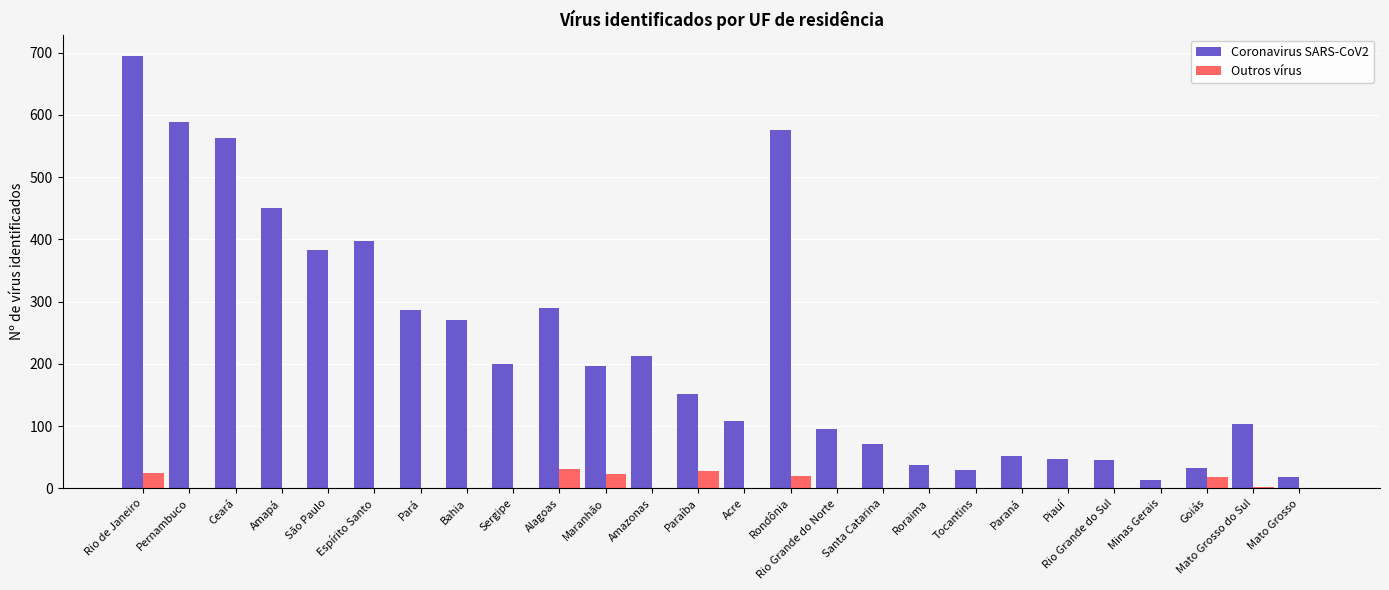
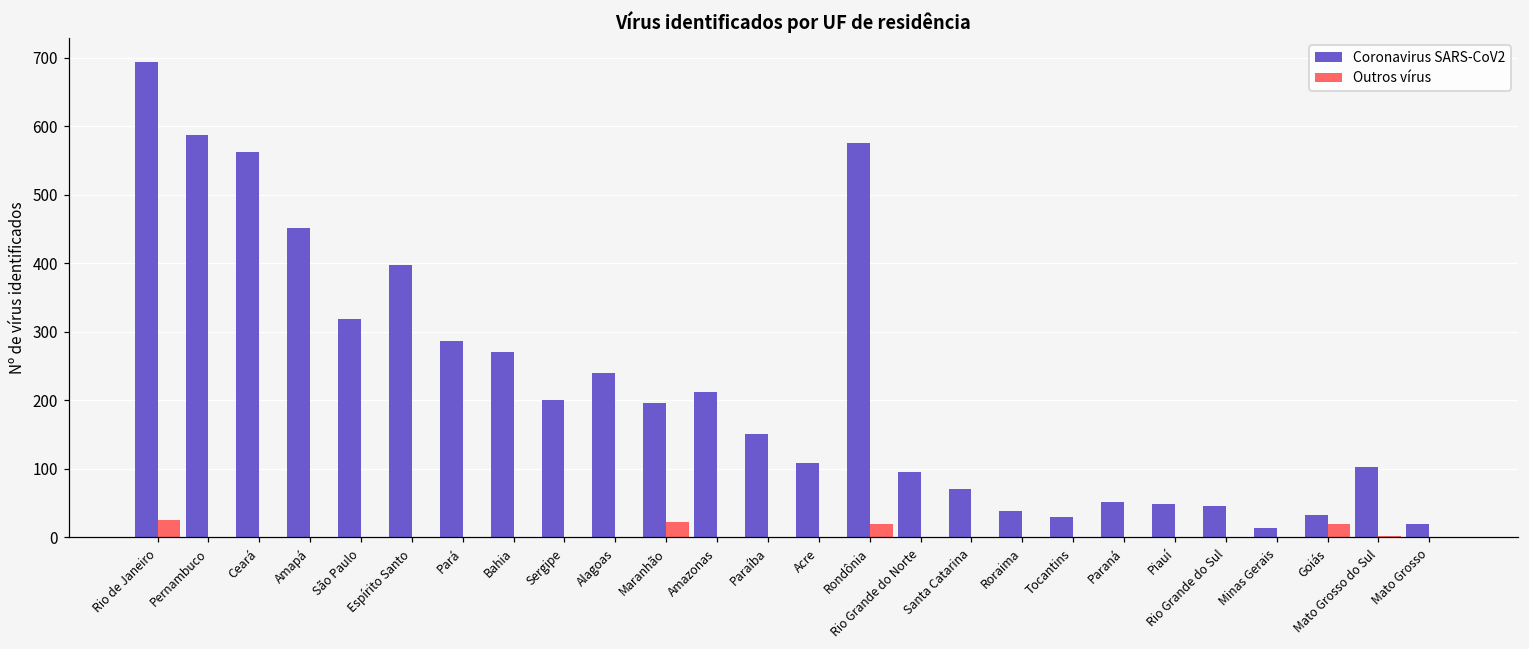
Coronavirus SARS-CoV2, São Paulo: 380 -> 320
Coronavirus SARS-CoV2, Alagoas: 290 -> 240
Outros vírus, Alagoas: 30 -> 0
Outros vírus, Paraíba: 30 -> 0
